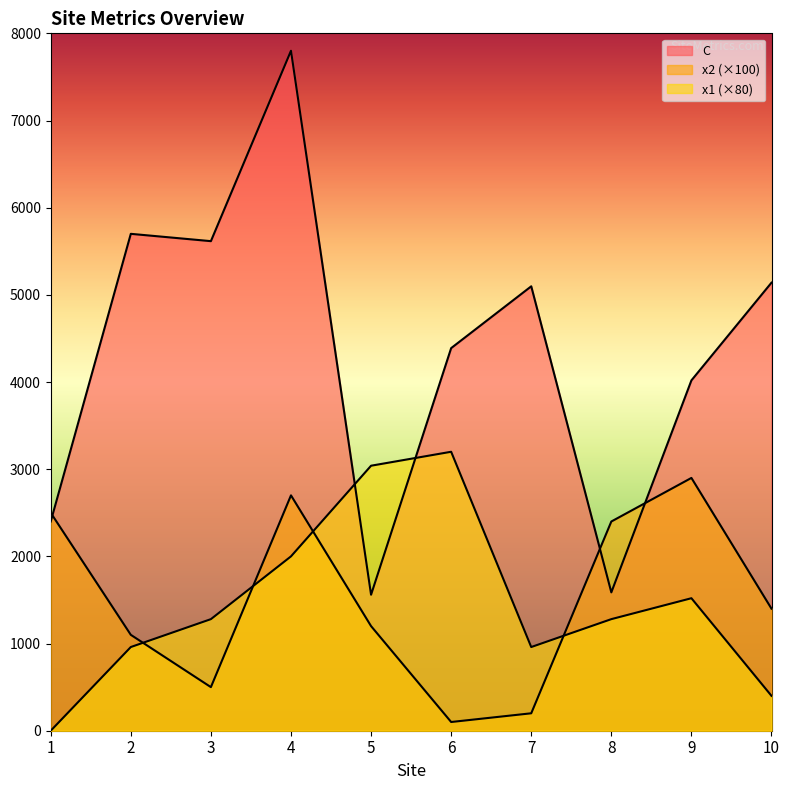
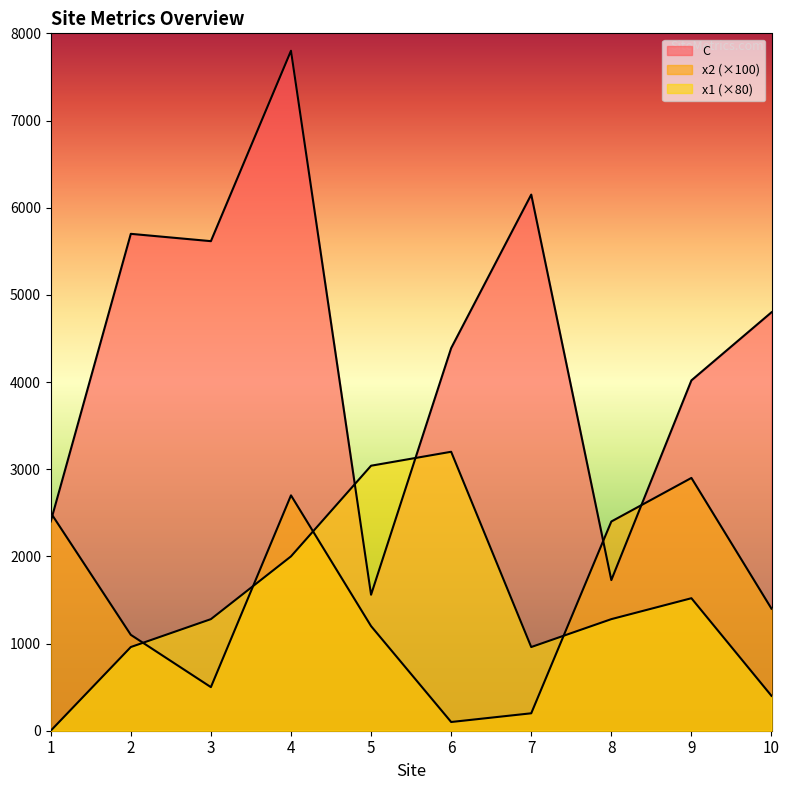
C, 7: 5100 -> 6200
C, 8: 1600 -> 1700
C, 10: 5100 -> 4800
